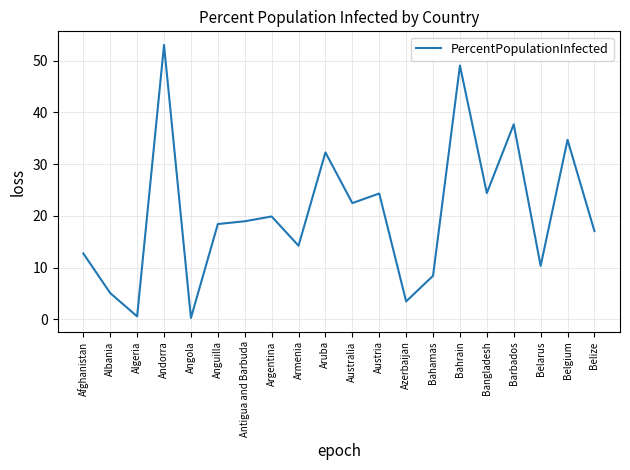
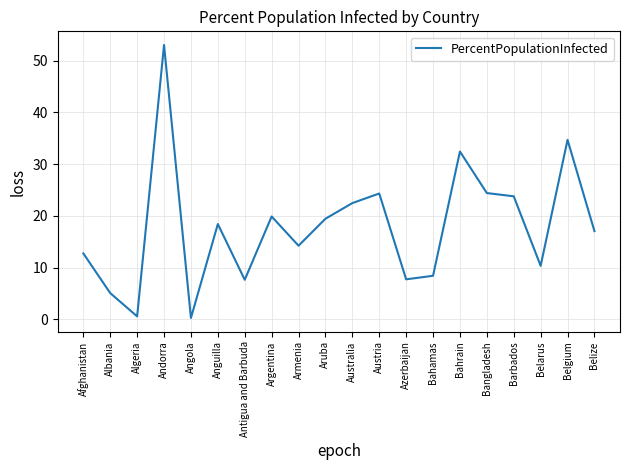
Antigua and Barbuda: 19 -> 8
Aruba: 32 -> 19
Azerbaijan: 3 -> 8
Bahrain: 49 -> 32
Barbados: 38 -> 24
